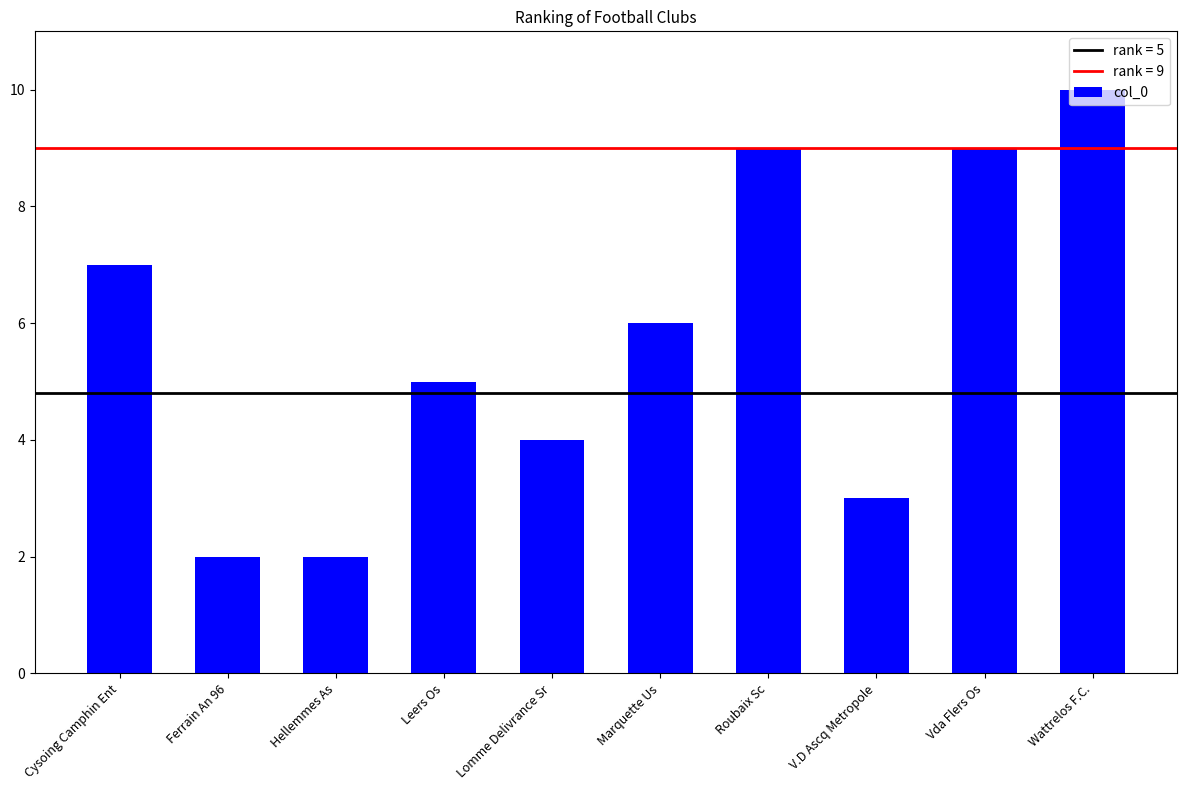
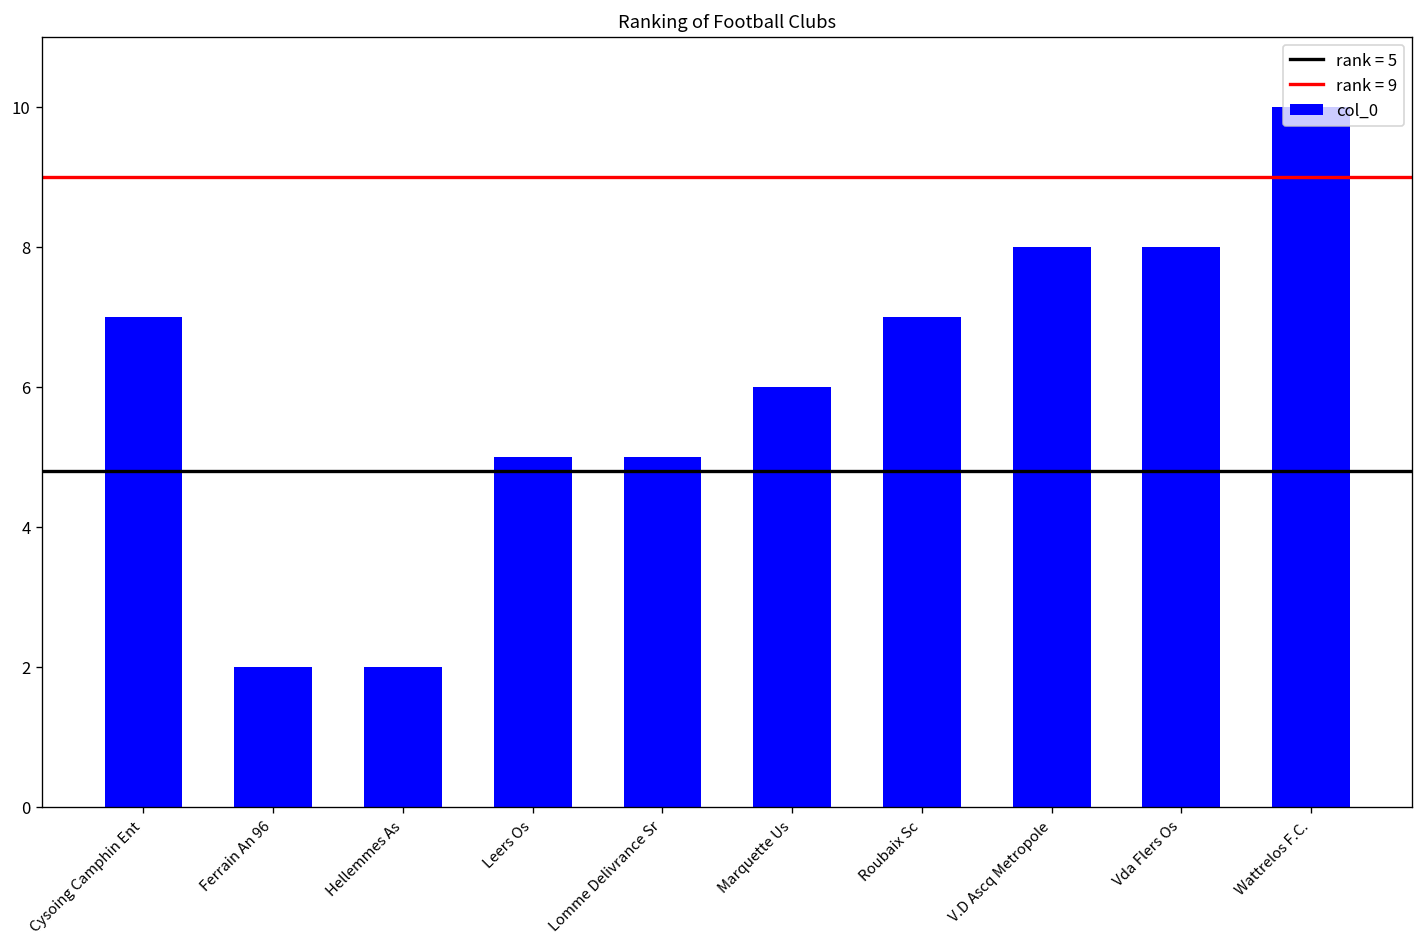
Lomme Delivrance Sr: 4 -> 5
Roubaix Sc: 9 -> 7
V.D Ascq Metropole: 3 -> 8
Vda Flers Os: 9 -> 8
